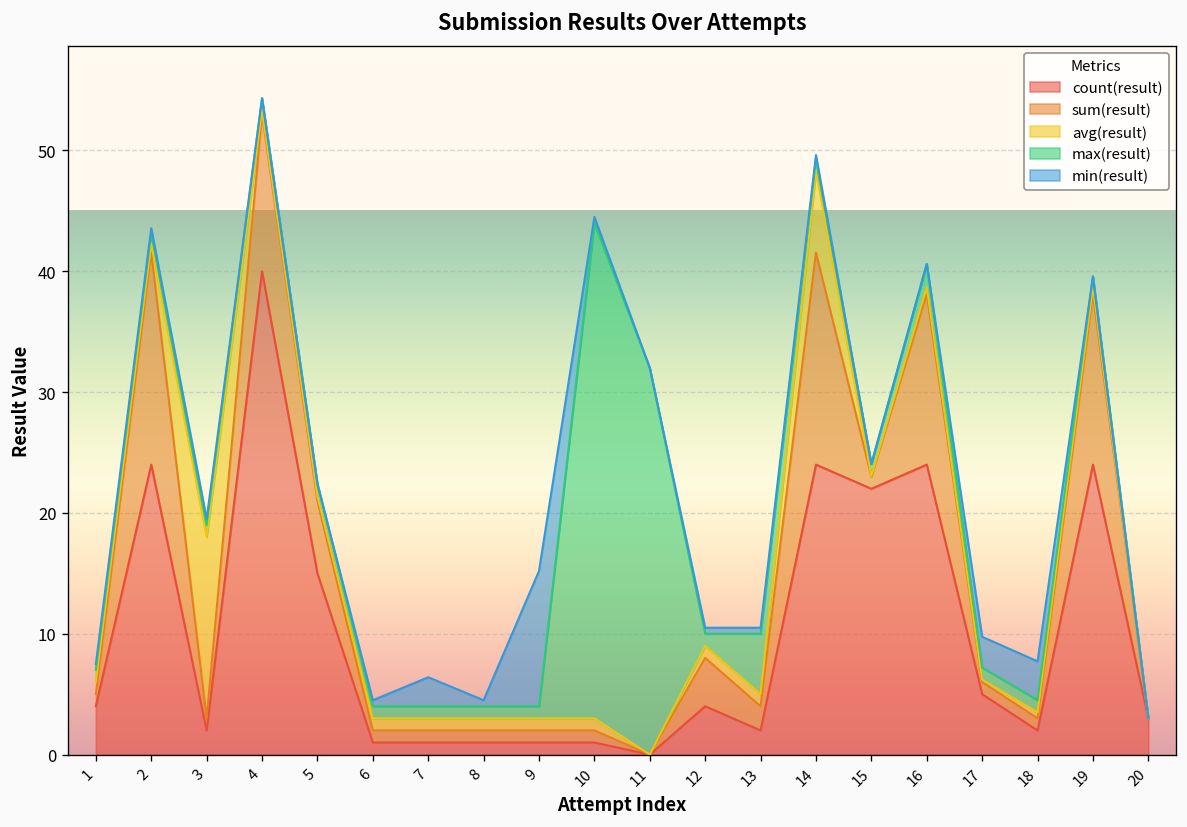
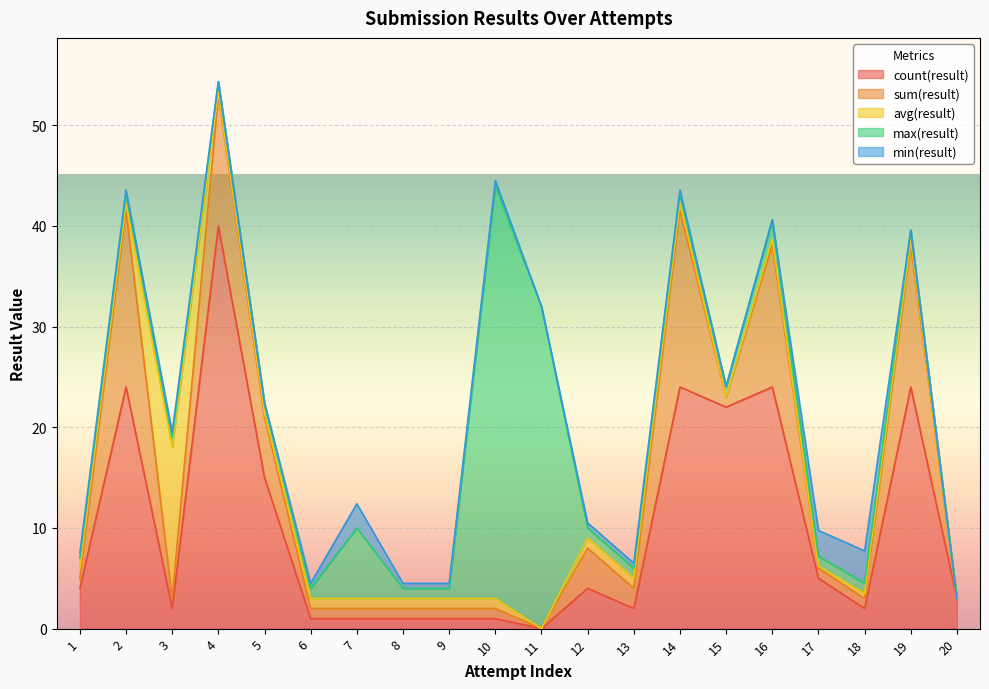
max(result), 7: 1 -> 7
min(result), 9: 11.2 -> 0.5
max(result), 13: 5 -> 1
avg(result), 14: 6.8 -> 0.7
